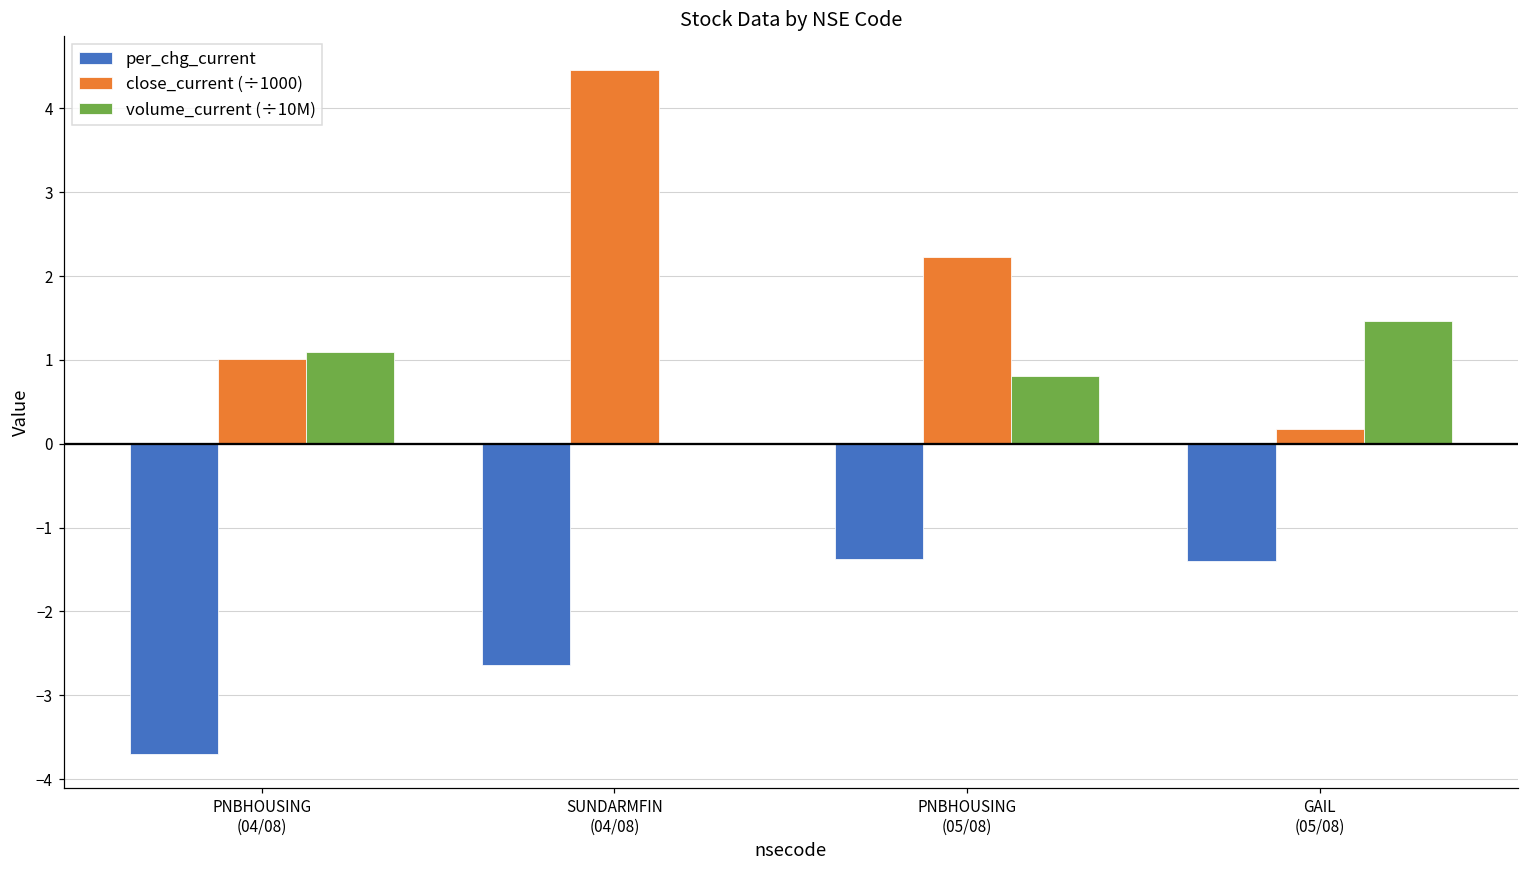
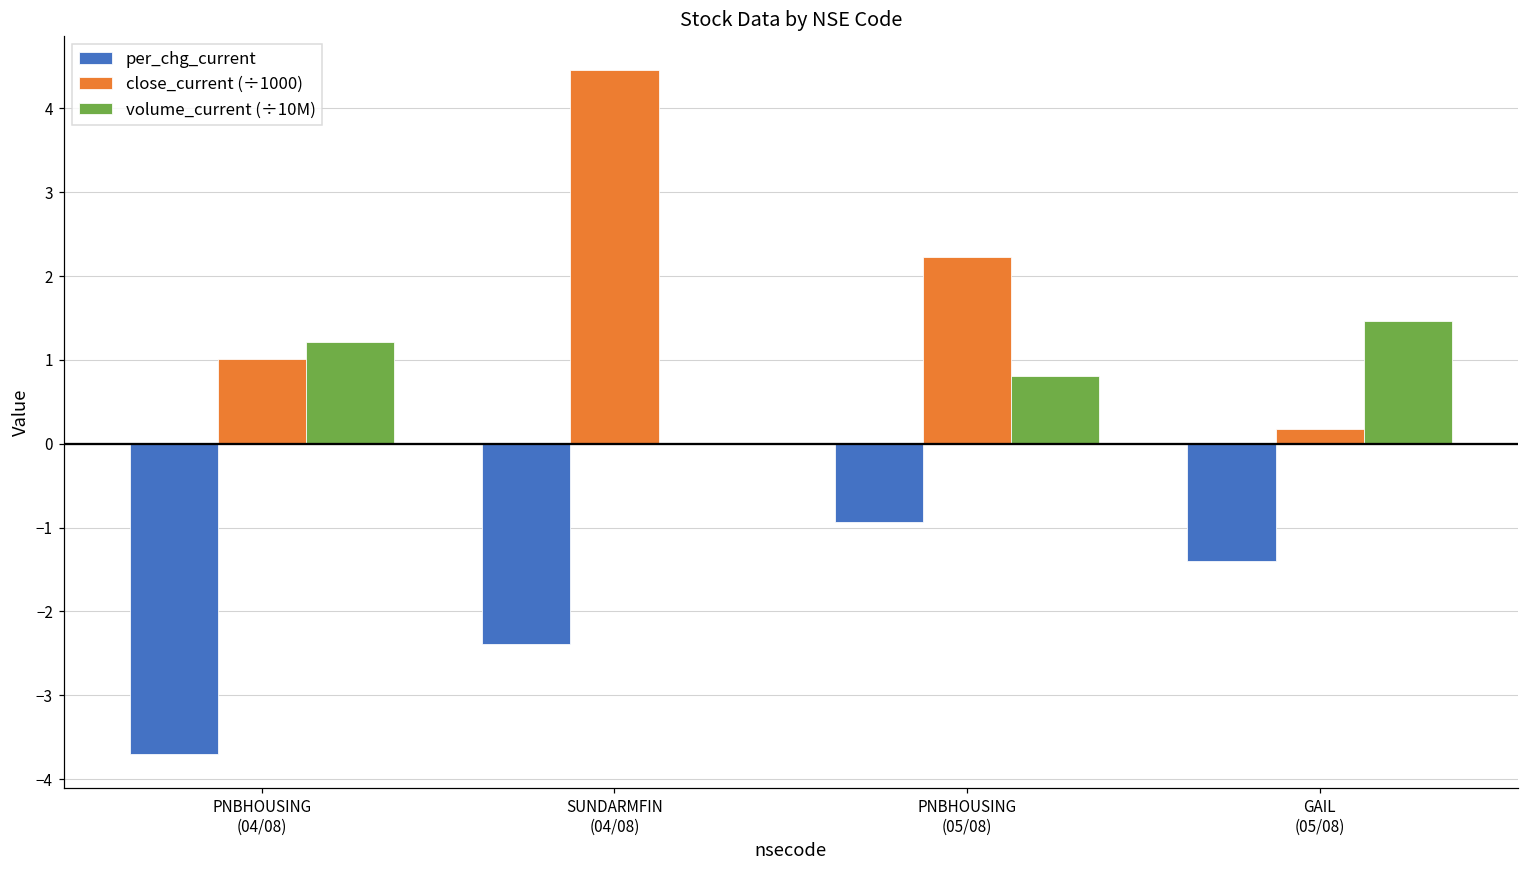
volume_current (÷10M), PNBHOUSING (04/08): 1.1 -> 1.2
per_chg_current, SUNDARMFIN (04/08): -2.6 -> -2.4
per_chg_current, PNBHOUSING (05/08): -1.4 -> -0.9
